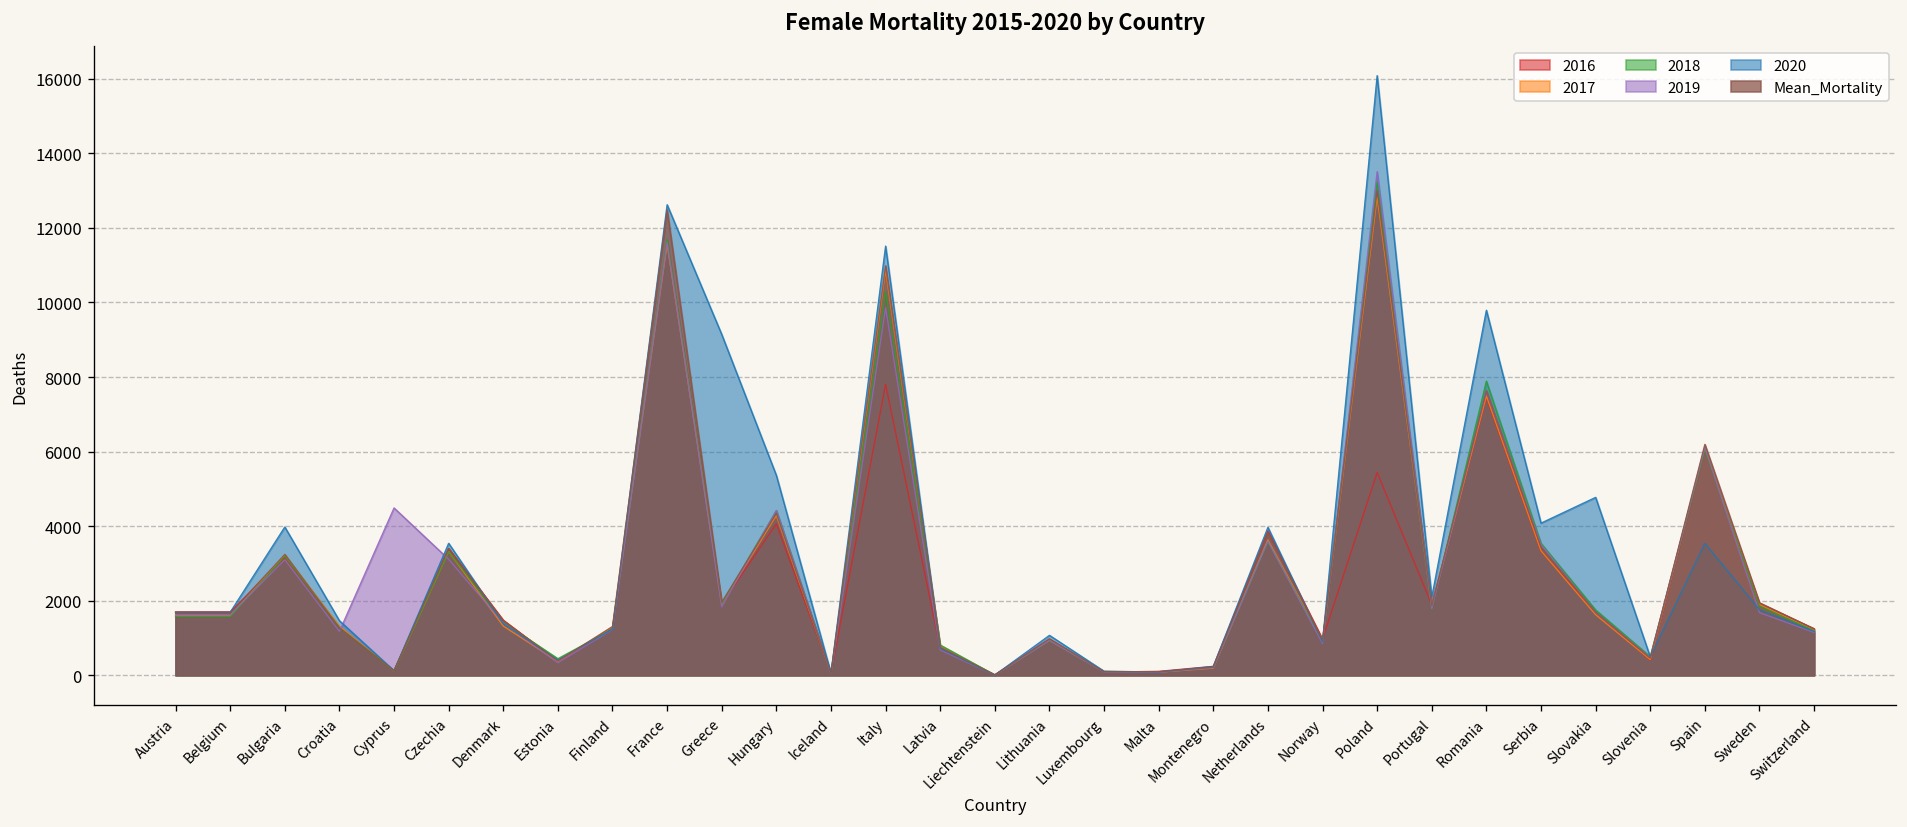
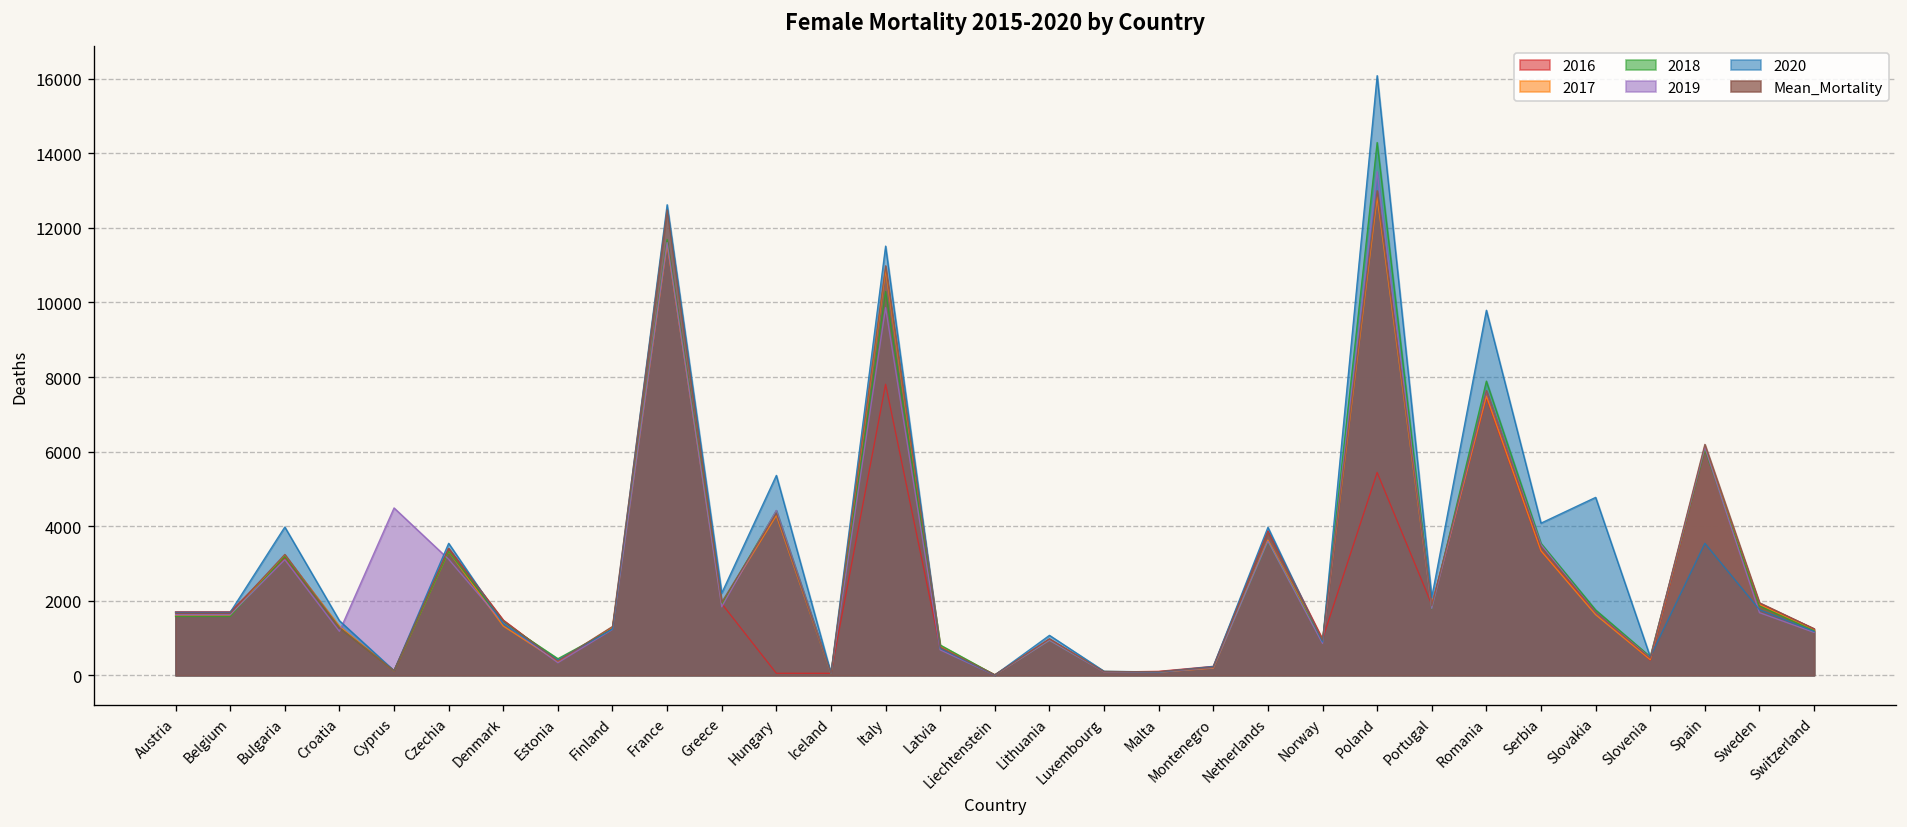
2020, Greece: 9100 -> 2200
2016, Hungary: 4100 -> 100
2018, Poland: 13200 -> 14300
